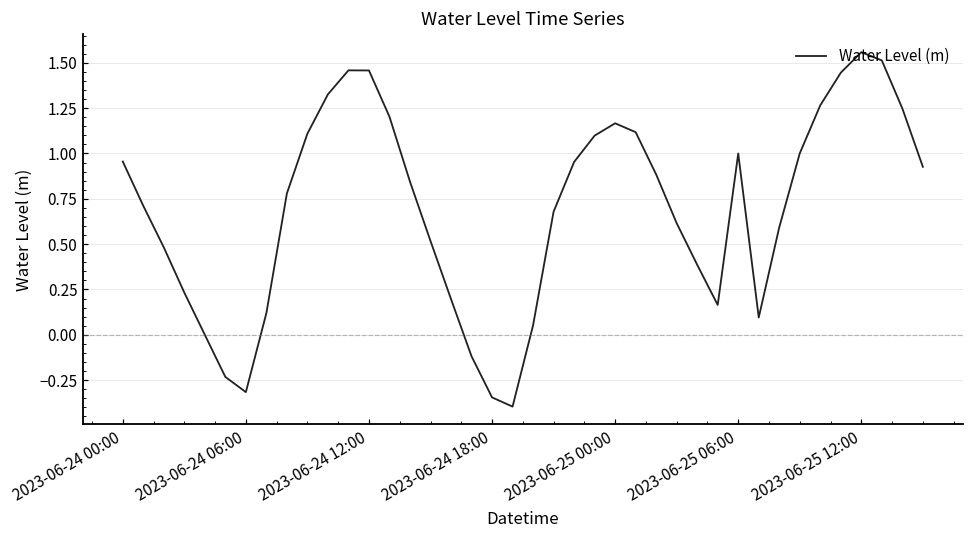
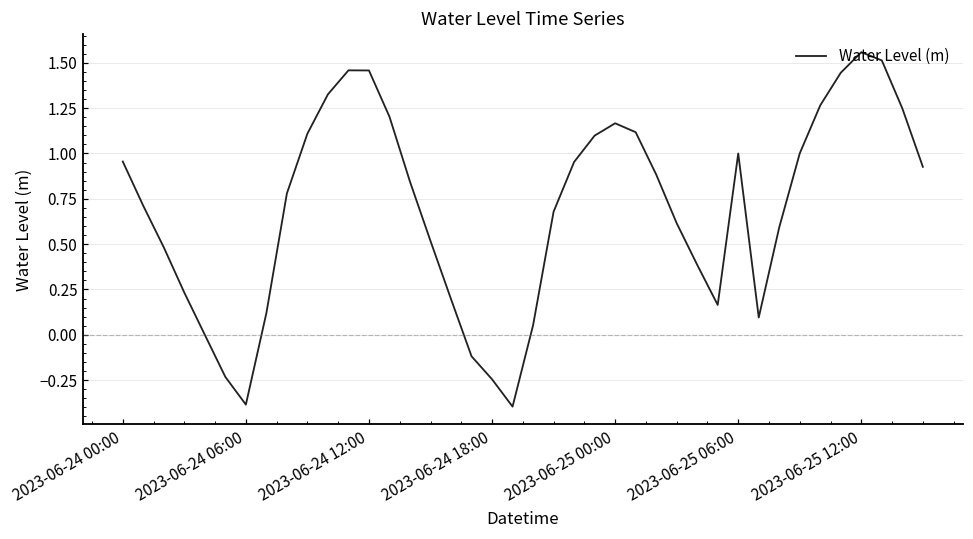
2023-06-24 06:00: -0.32 -> -0.39
2023-06-24 18:00: -0.35 -> -0.25
